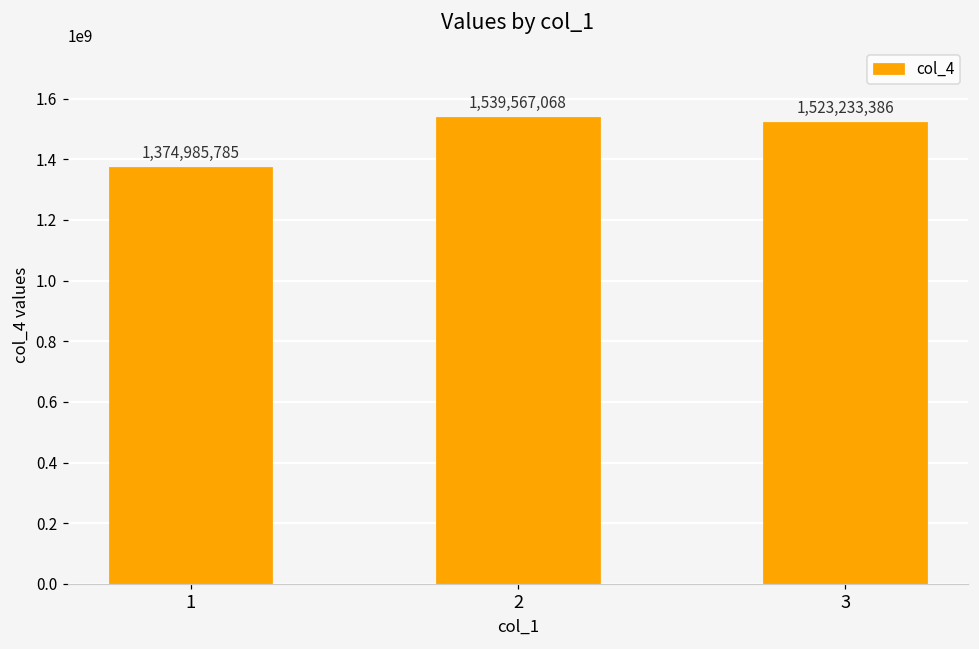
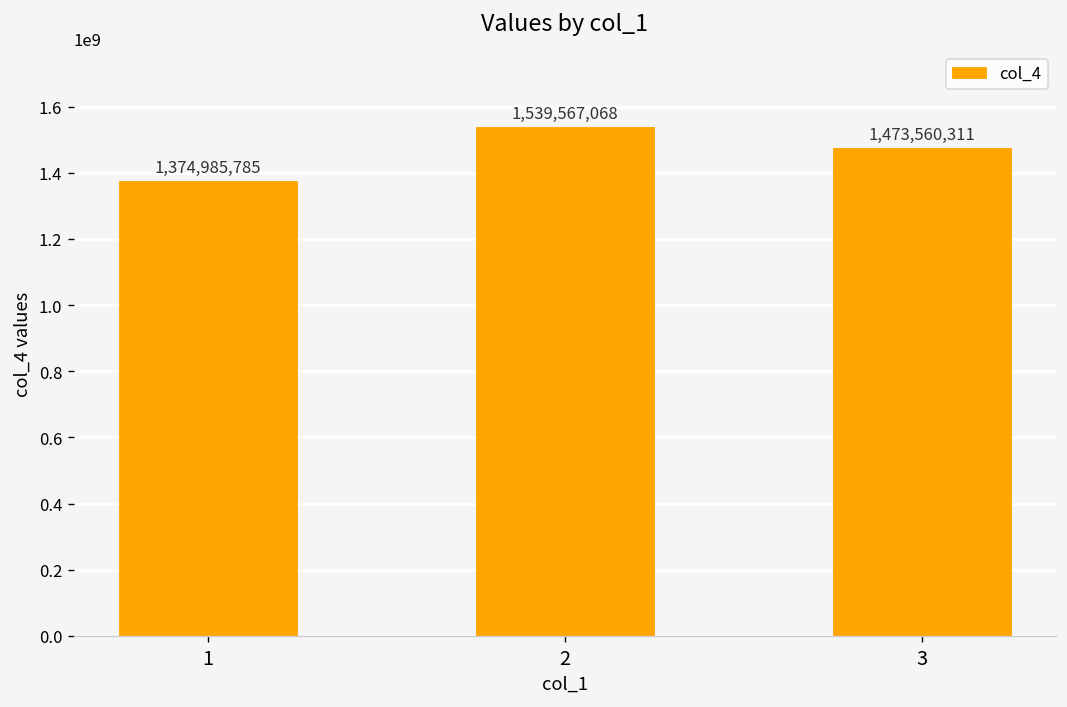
3: 1,523,233,386 -> 1,473,560,311
